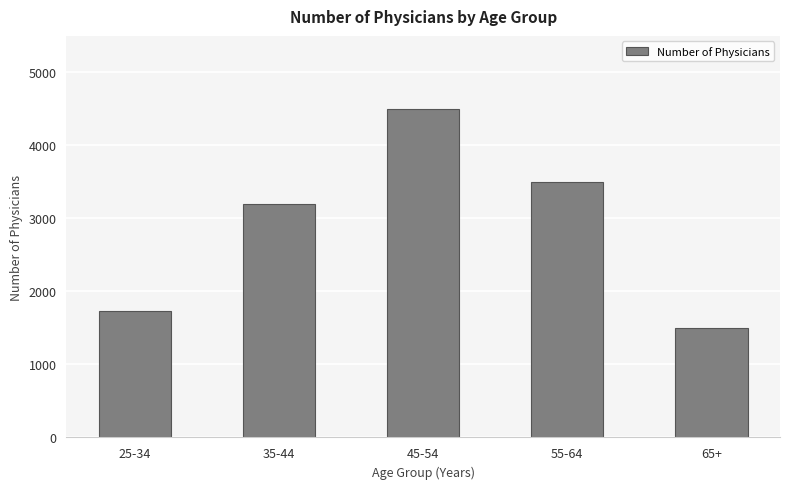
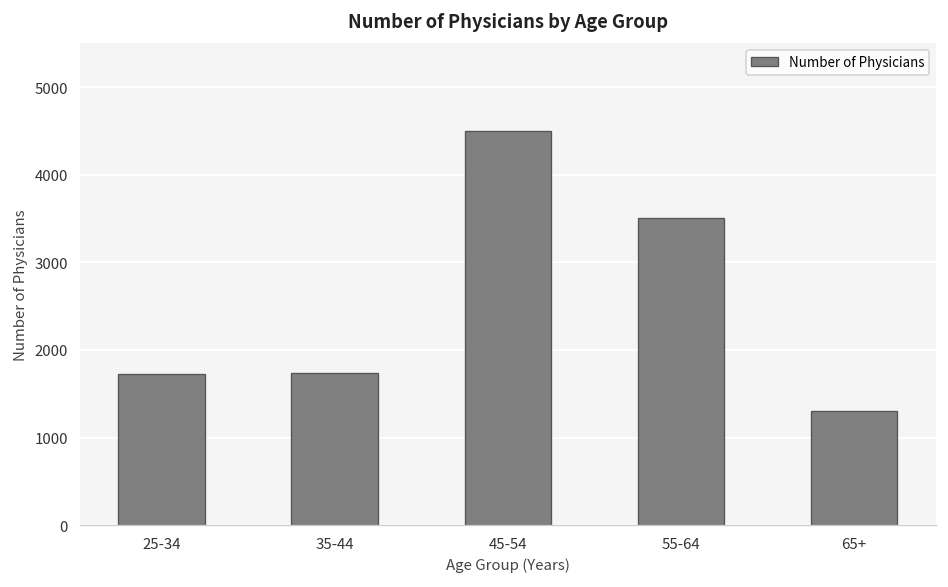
35-44: 3200 -> 1700
65+: 1500 -> 1300
